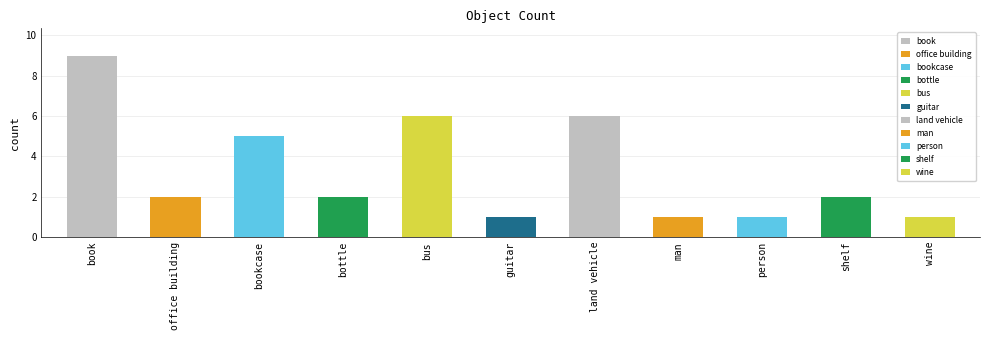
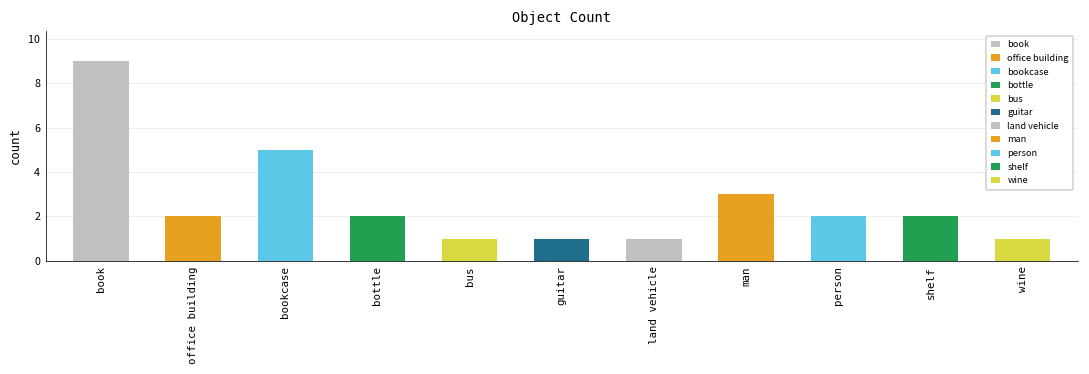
bus: 6 -> 1
land vehicle: 6 -> 1
man: 1 -> 3
person: 1 -> 2
